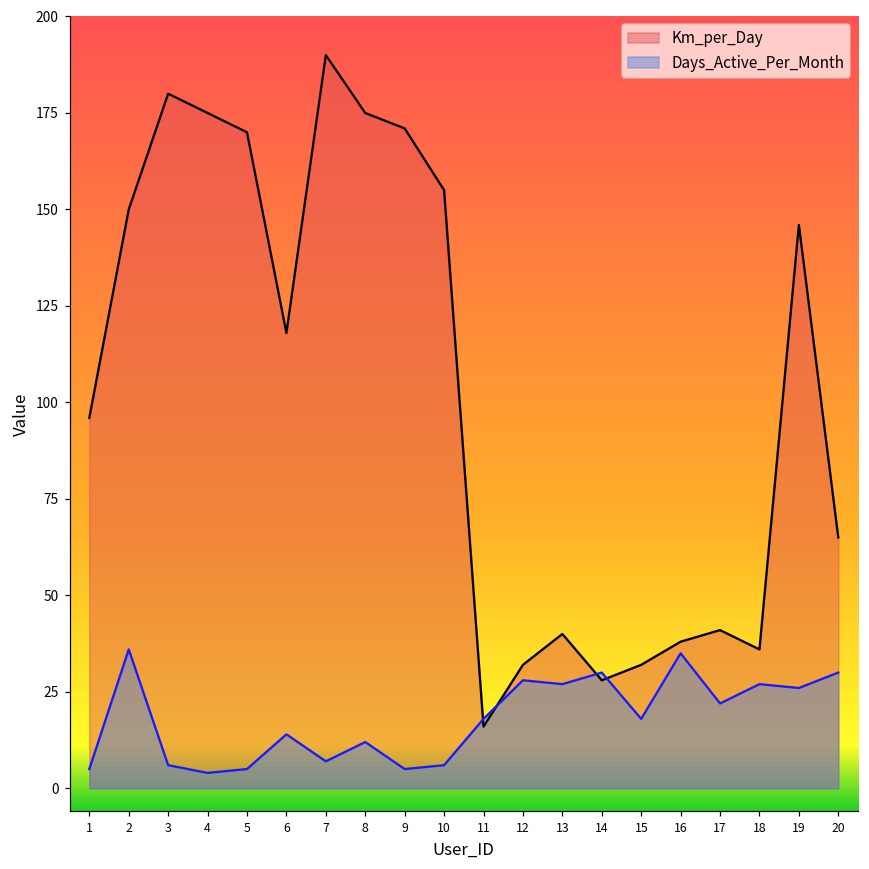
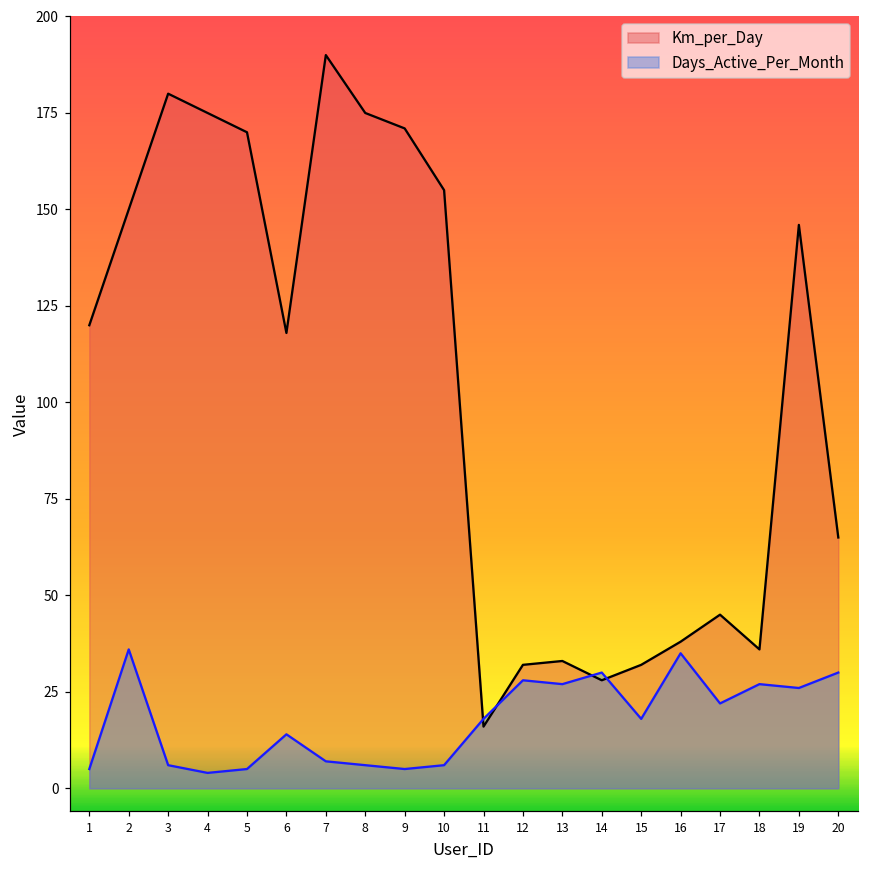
Km_per_Day, 1: 96 -> 120
Days_Active_Per_Month, 8: 12 -> 6
Km_per_Day, 13: 40 -> 33
Km_per_Day, 17: 41 -> 45
